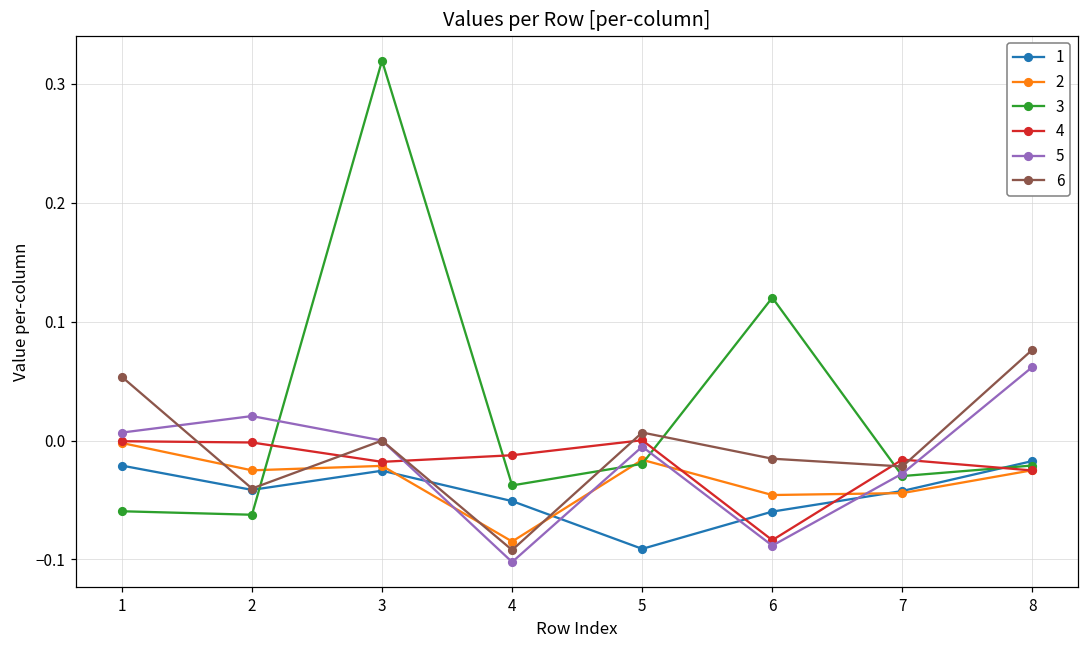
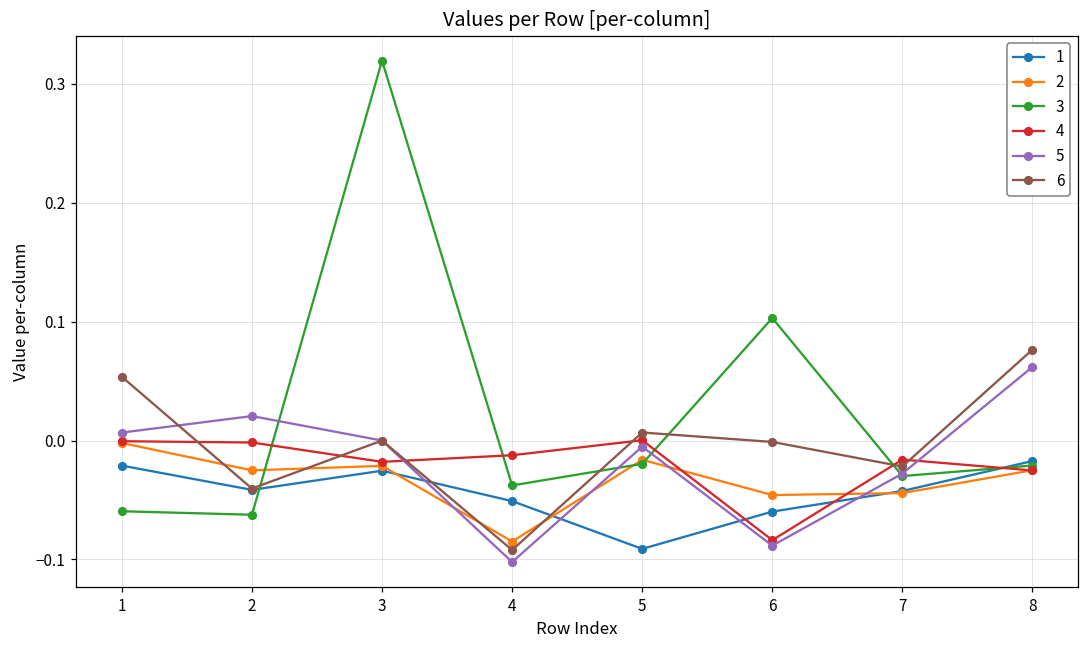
3, 6: 0.120 -> 0.103
6, 6: -0.015 -> -0.001
